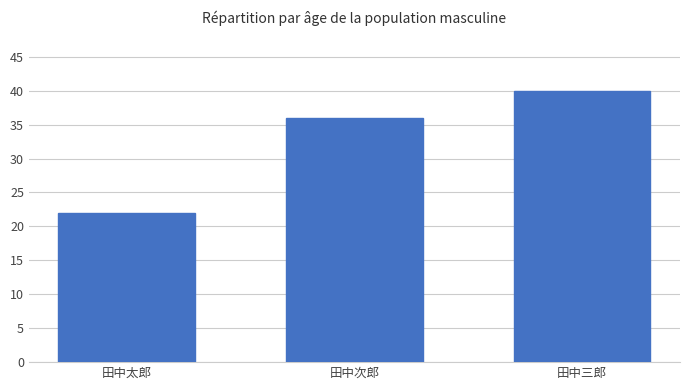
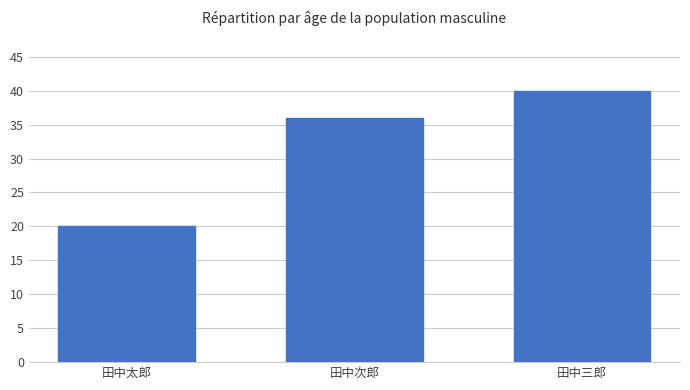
田中太郎: 22 -> 20
